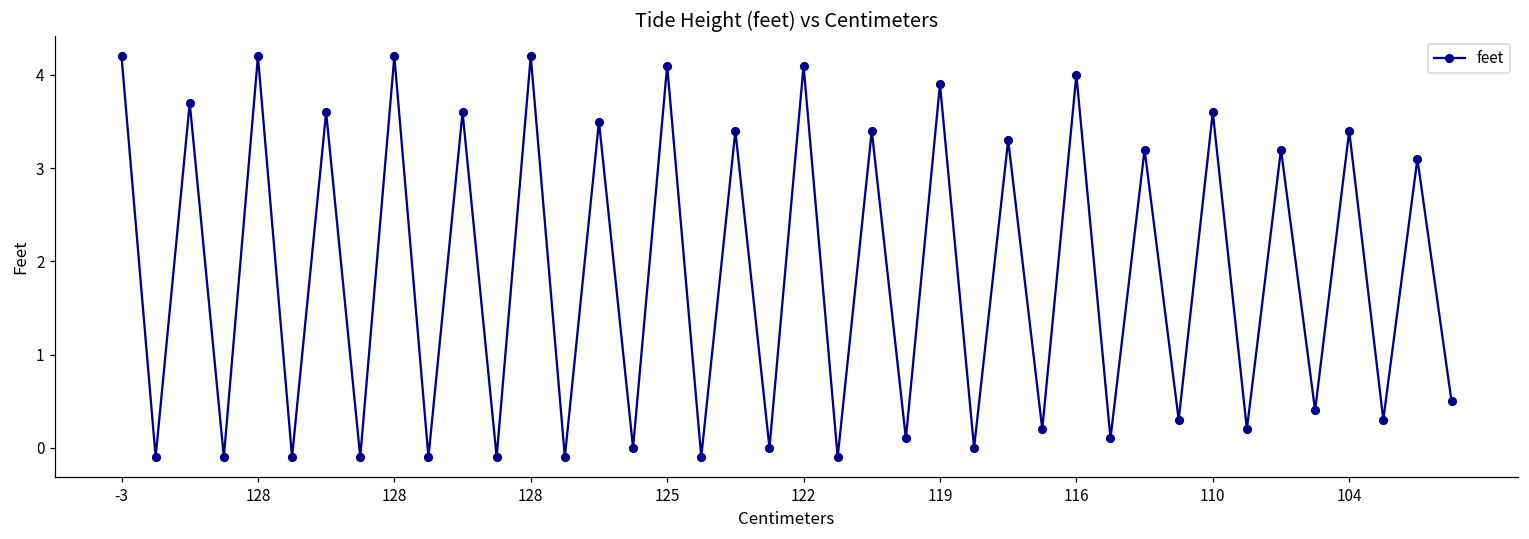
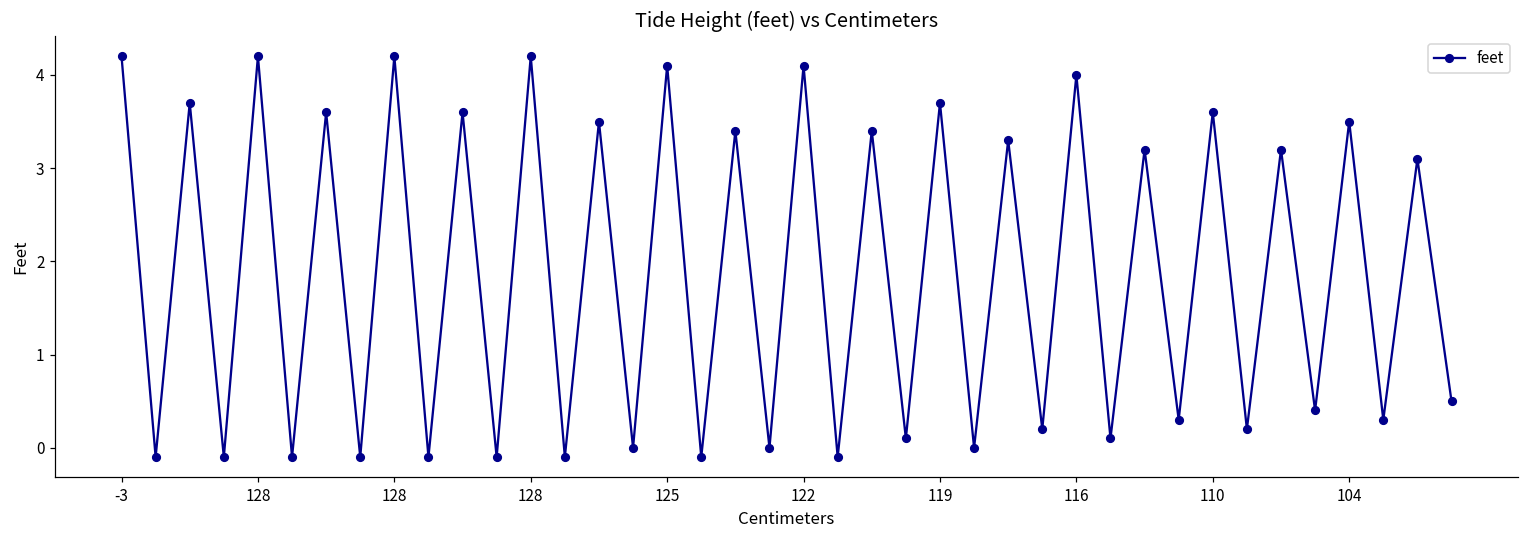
119: 3.9 -> 3.7
104: 3.4 -> 3.5
